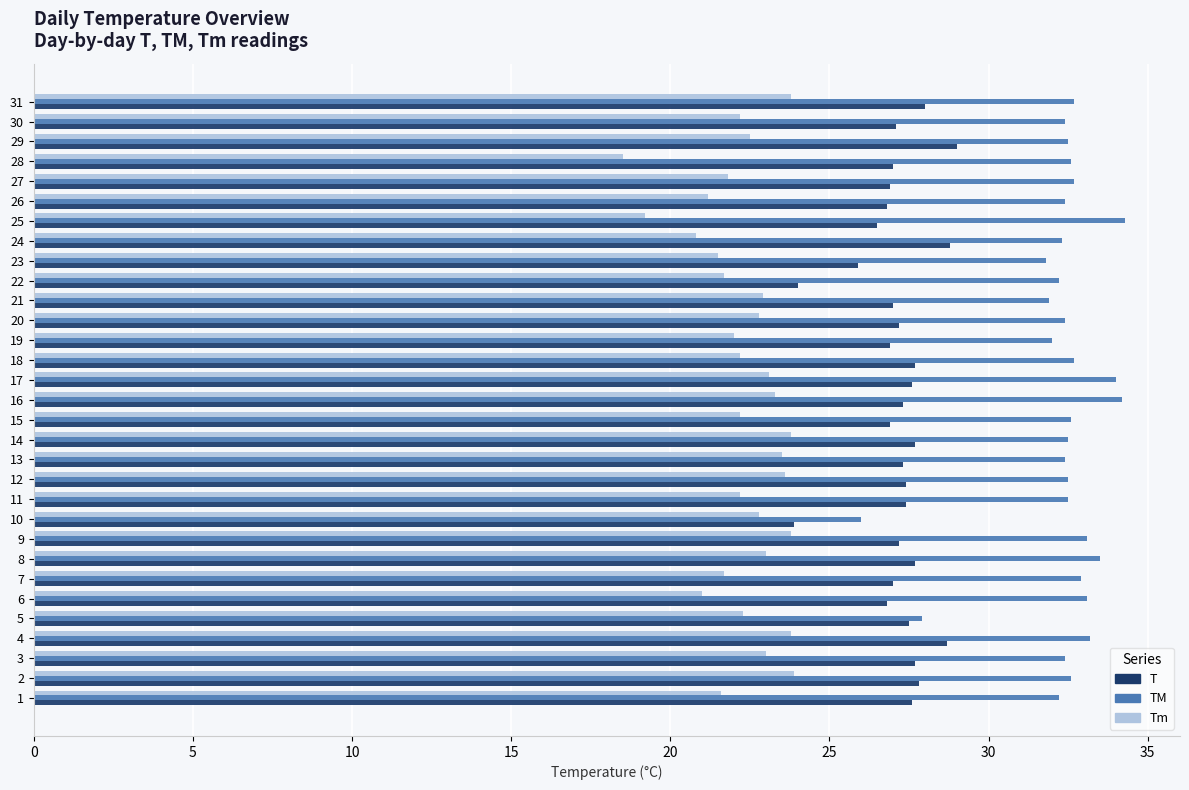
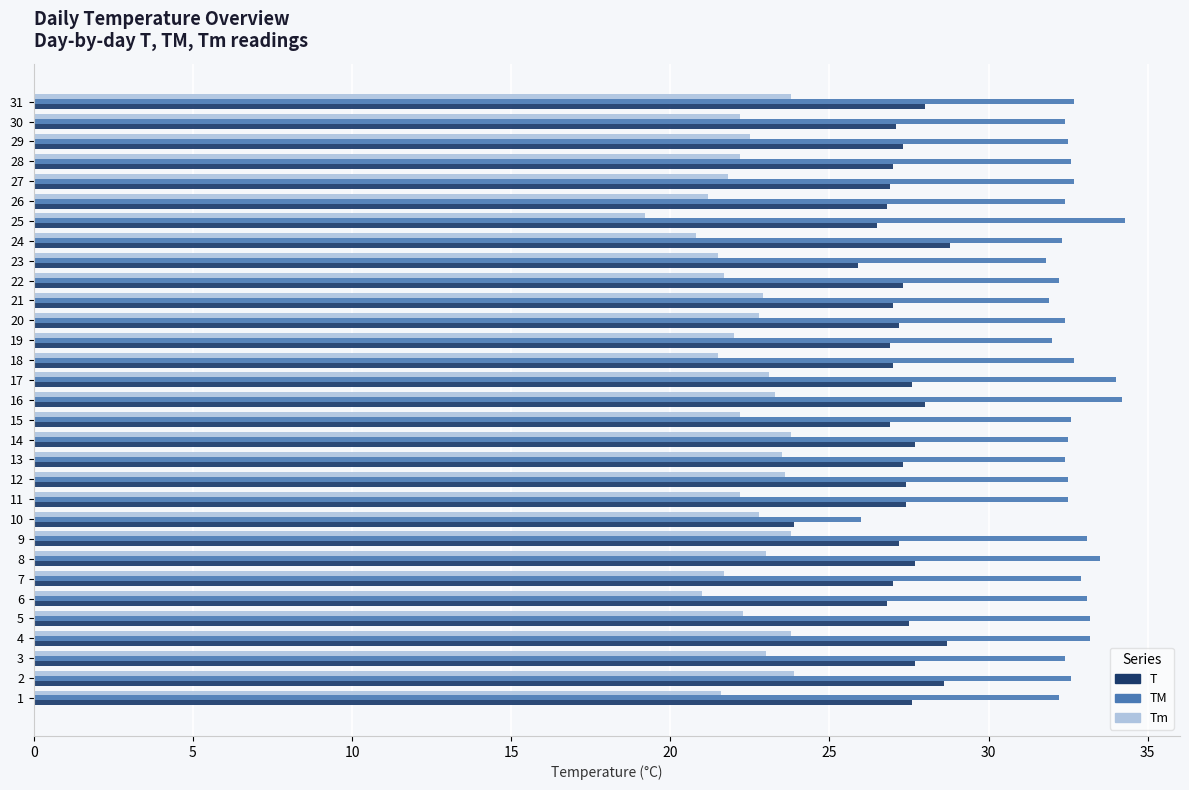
T, 29: 29.0 -> 27.3
Tm, 28: 18.5 -> 22.2
T, 22: 24.0 -> 27.3
Tm, 18: 22.2 -> 21.5
T, 18: 27.7 -> 27.0
T, 16: 27.3 -> 28.0
TM, 5: 27.9 -> 33.2
T, 2: 27.8 -> 28.6
